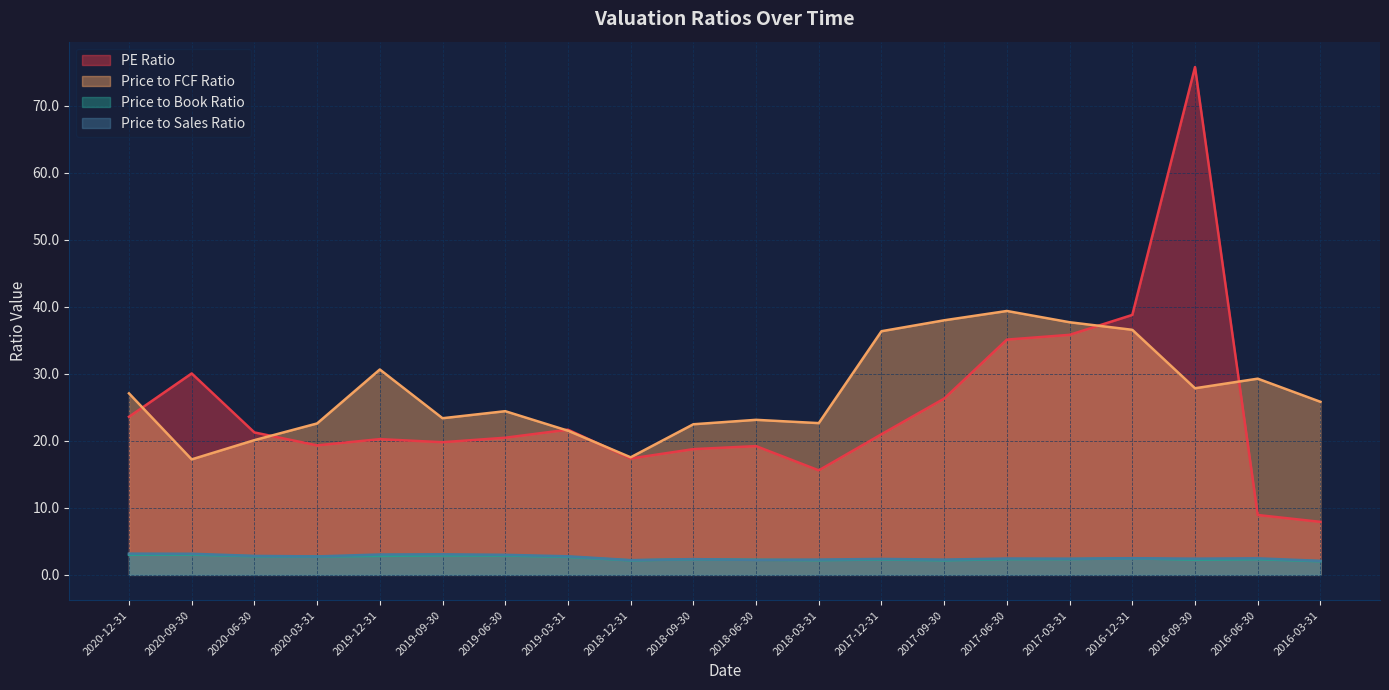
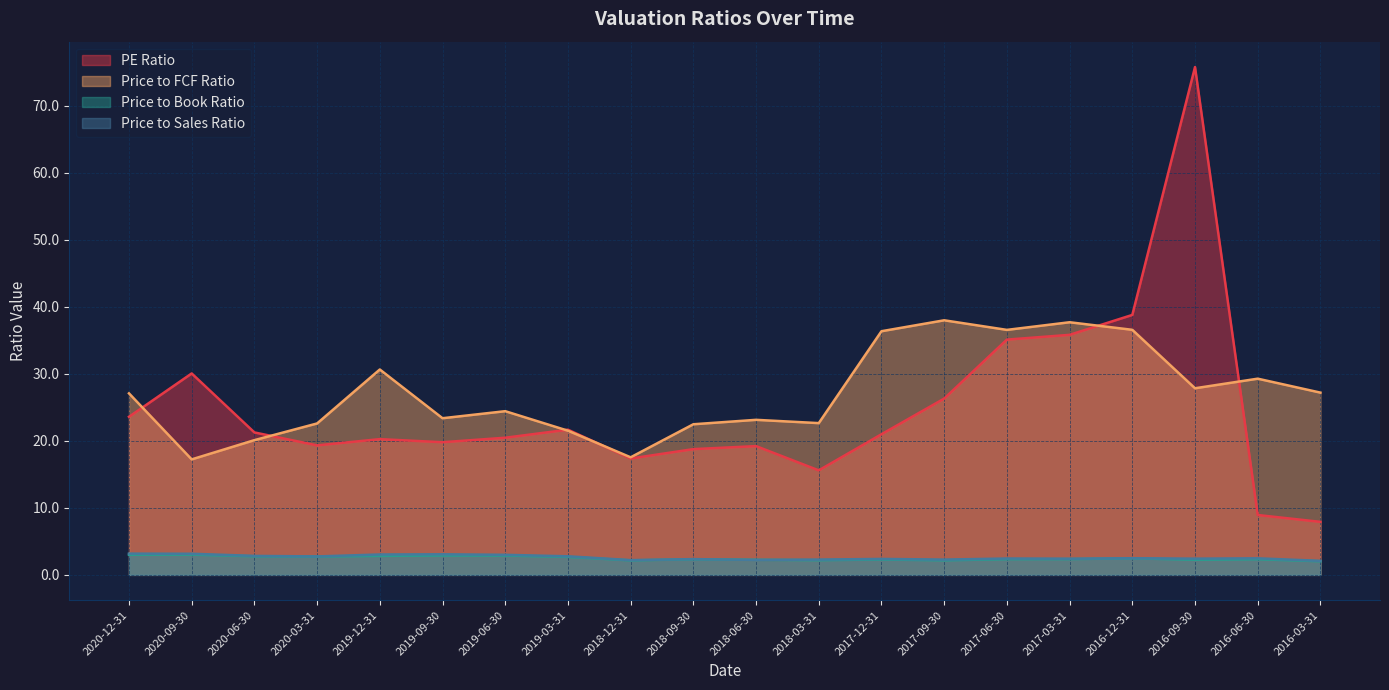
Price to FCF Ratio, 2017-06-30: 39 -> 37
Price to FCF Ratio, 2016-03-31: 26 -> 27
